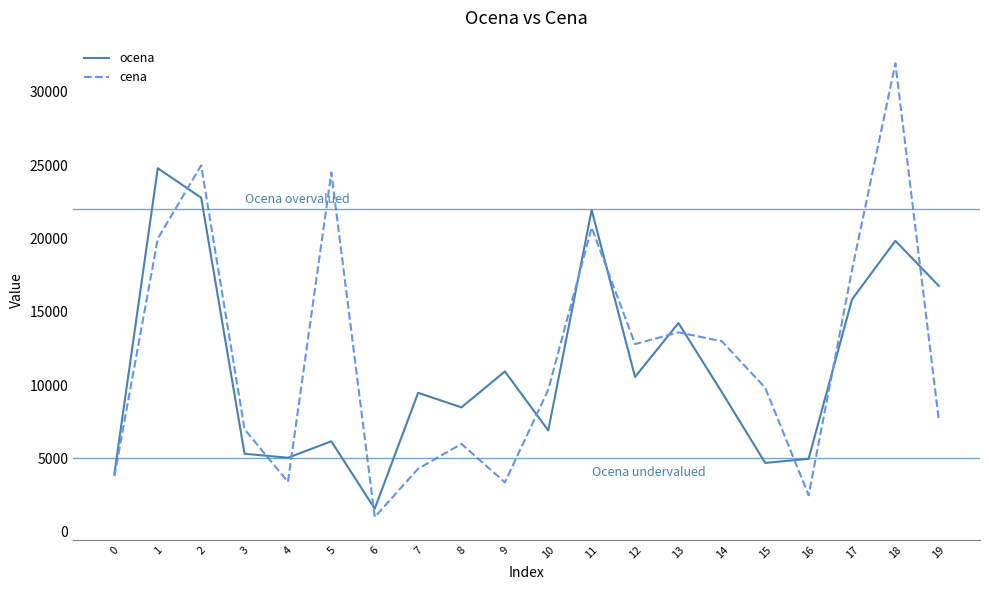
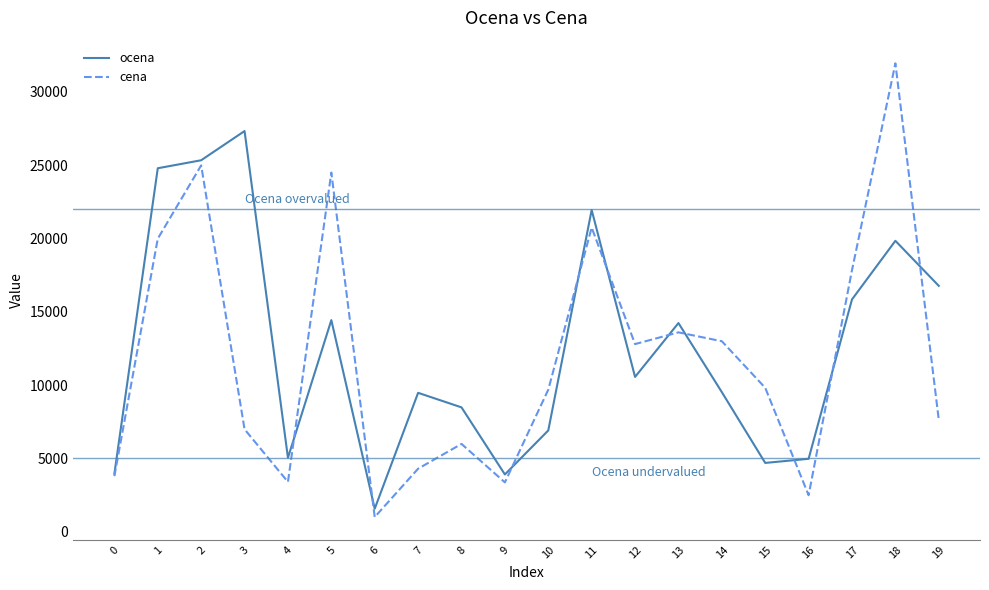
ocena, 2: 22800 -> 25300
ocena, 3: 5300 -> 27300
ocena, 5: 6200 -> 14400
ocena, 9: 10900 -> 3900
